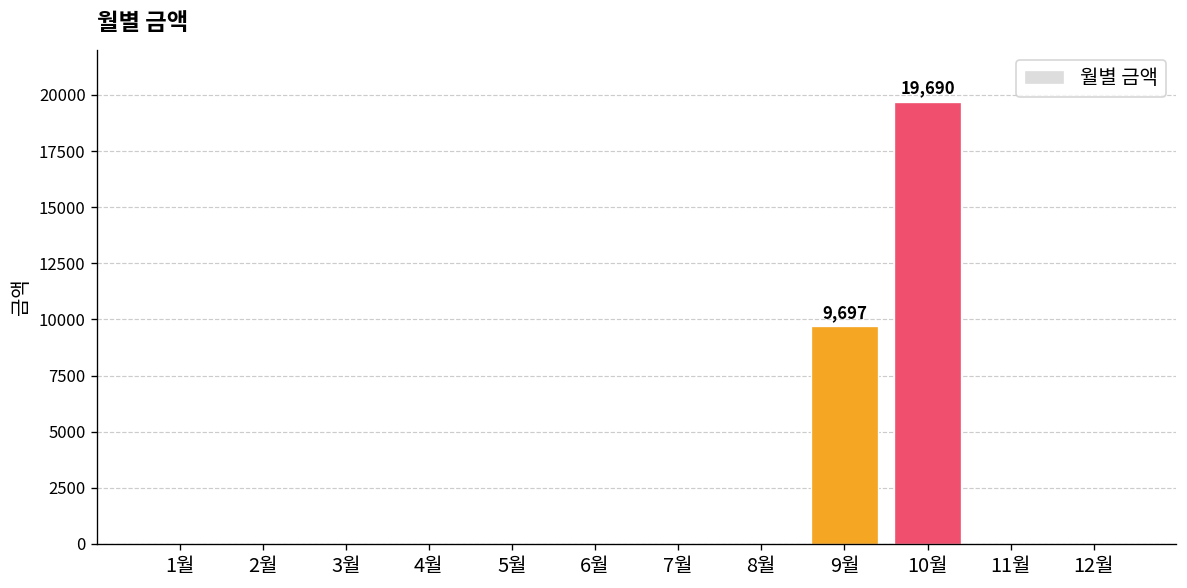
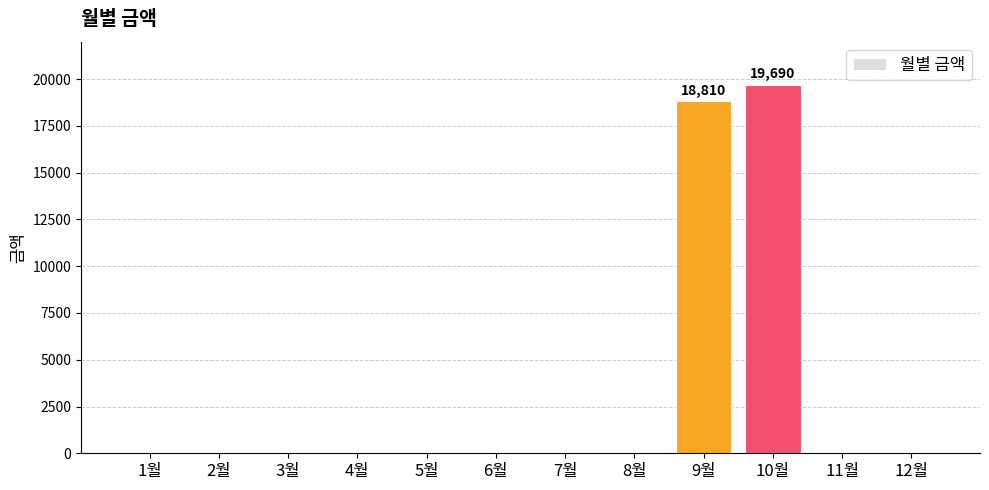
9월: 9,697 -> 18,810
